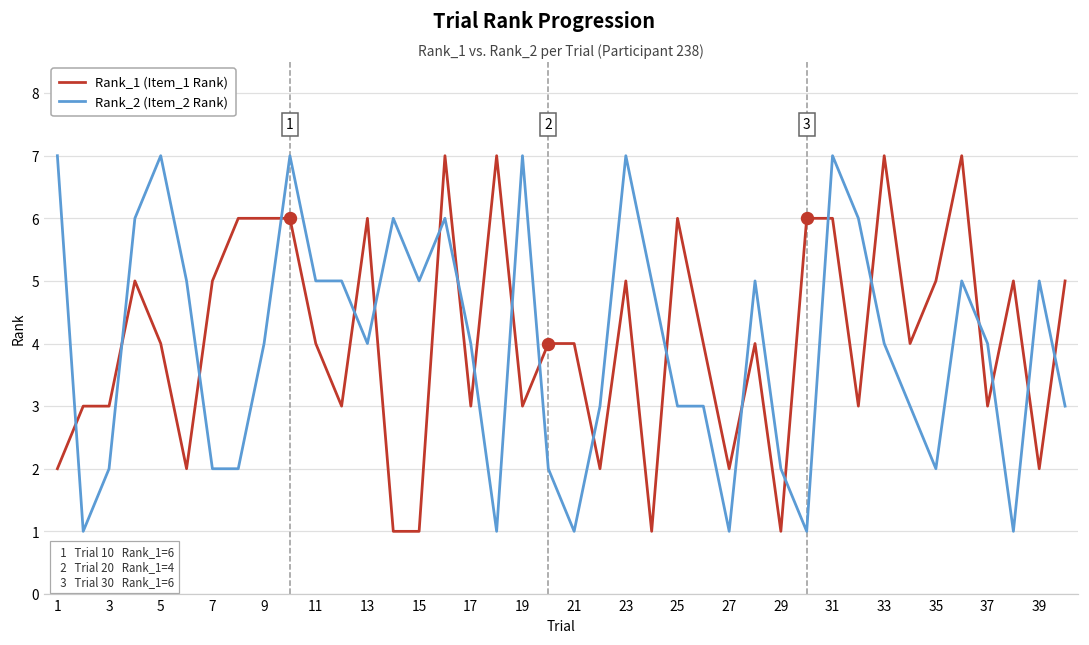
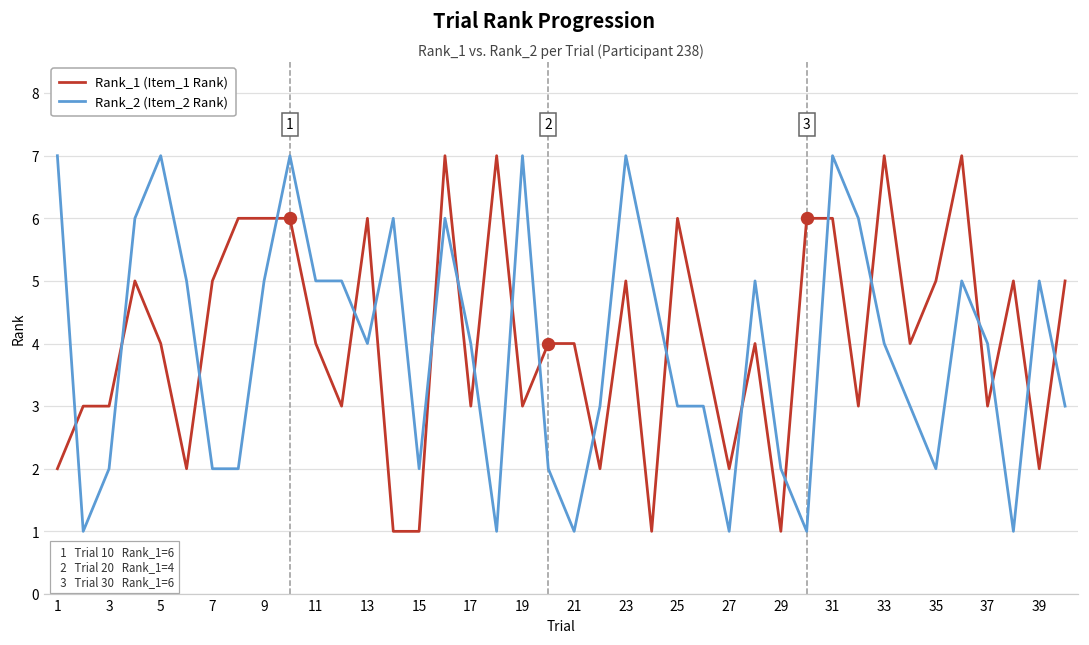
Rank_2 (Item_2 Rank), 9: 4 -> 5
Rank_2 (Item_2 Rank), 15: 5 -> 2
